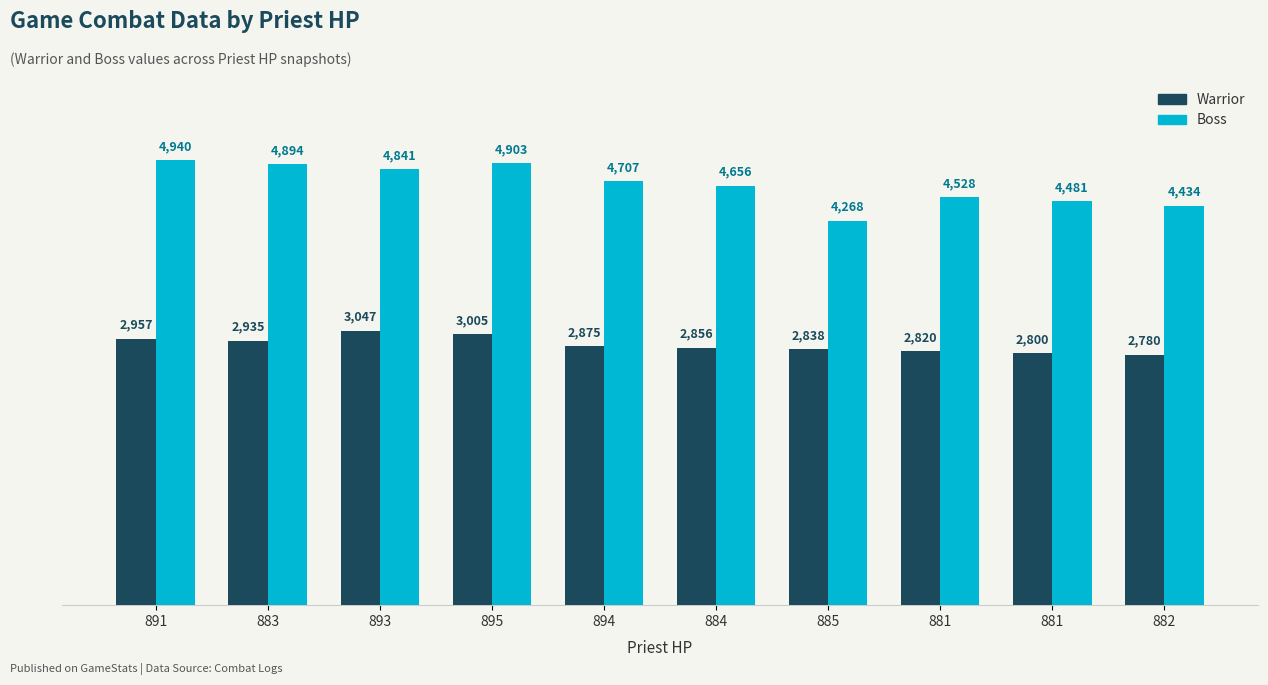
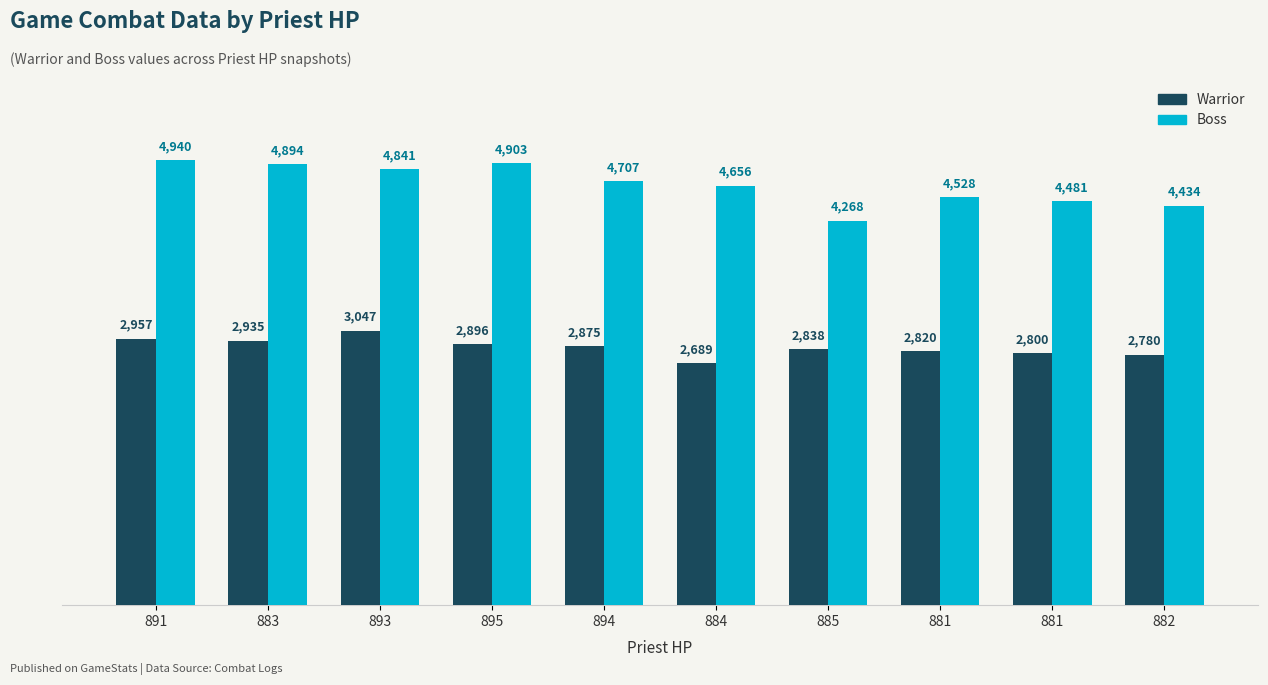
Warrior, 895: 3,005 -> 2,896
Warrior, 884: 2,856 -> 2,689
